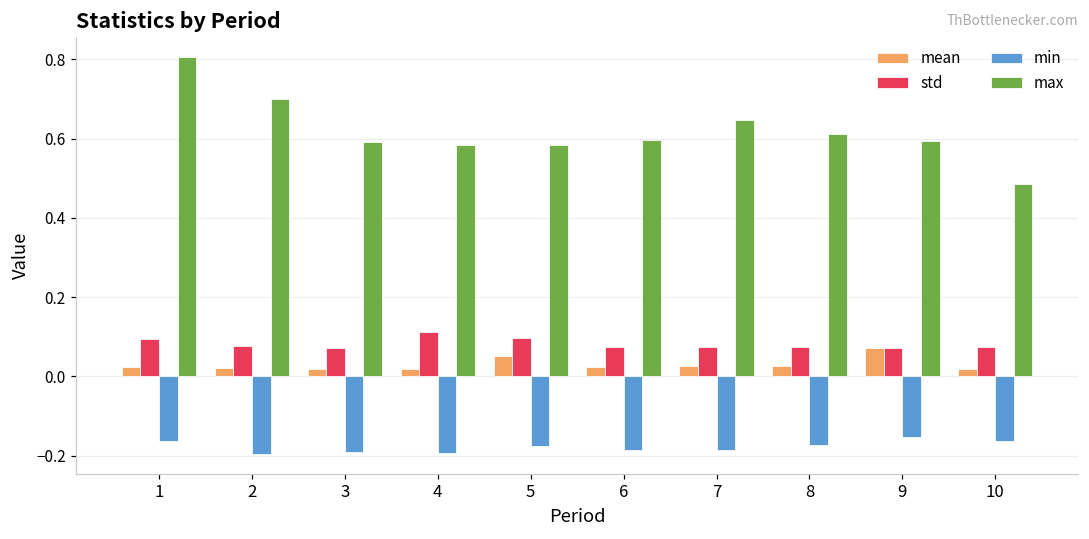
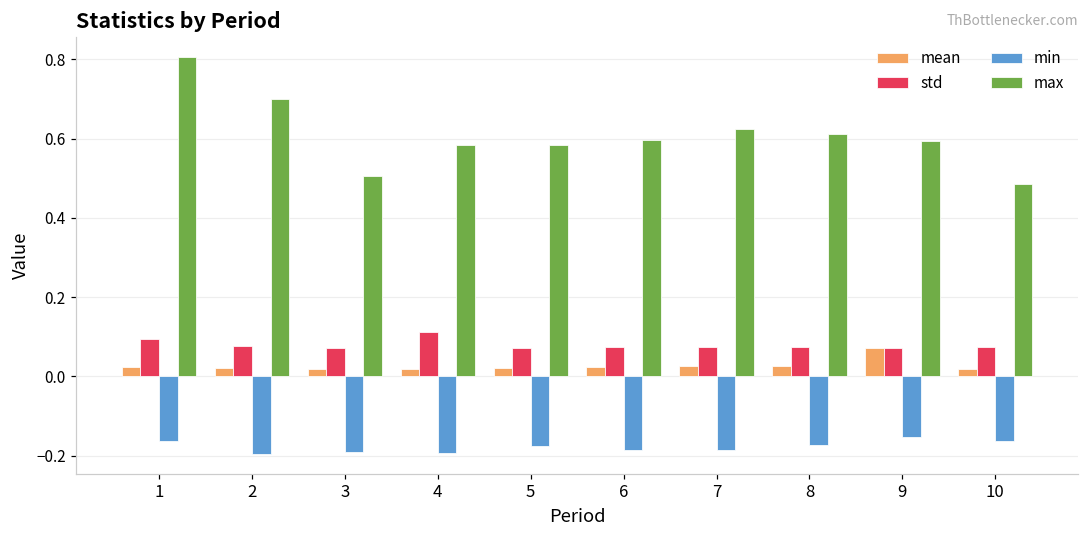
max, 3: 0.59 -> 0.50
mean, 5: 0.05 -> 0.02
std, 5: 0.10 -> 0.07
max, 7: 0.65 -> 0.62
